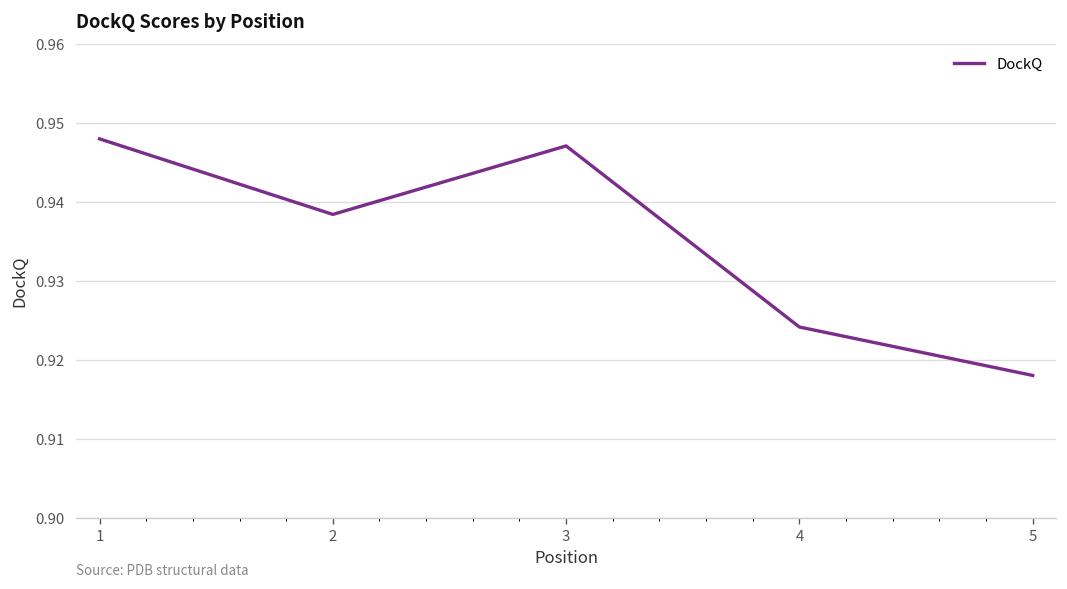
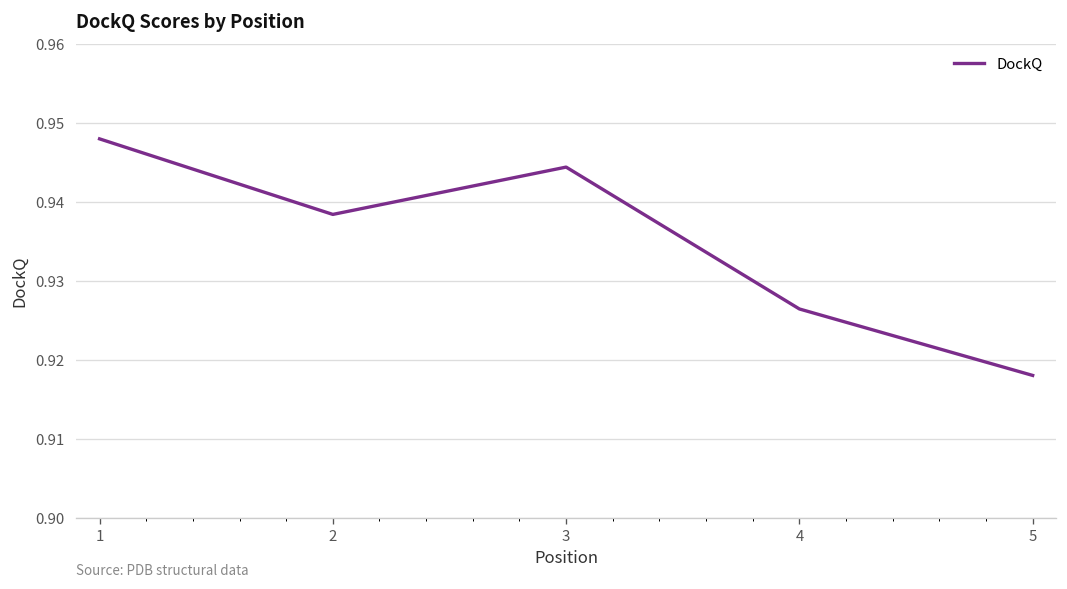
3: 0.947 -> 0.944
4: 0.924 -> 0.926
